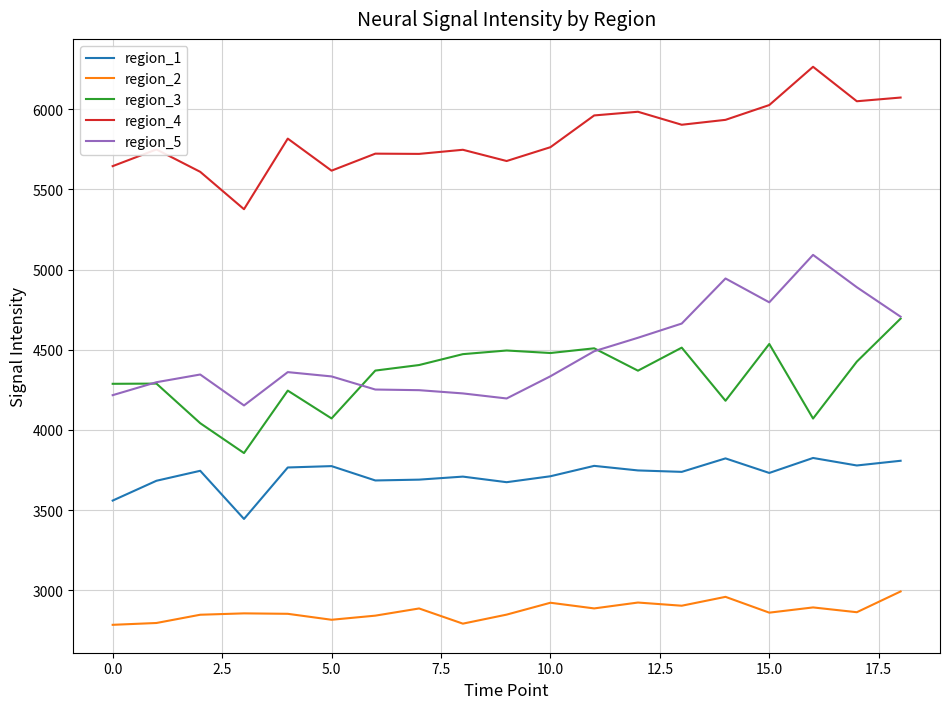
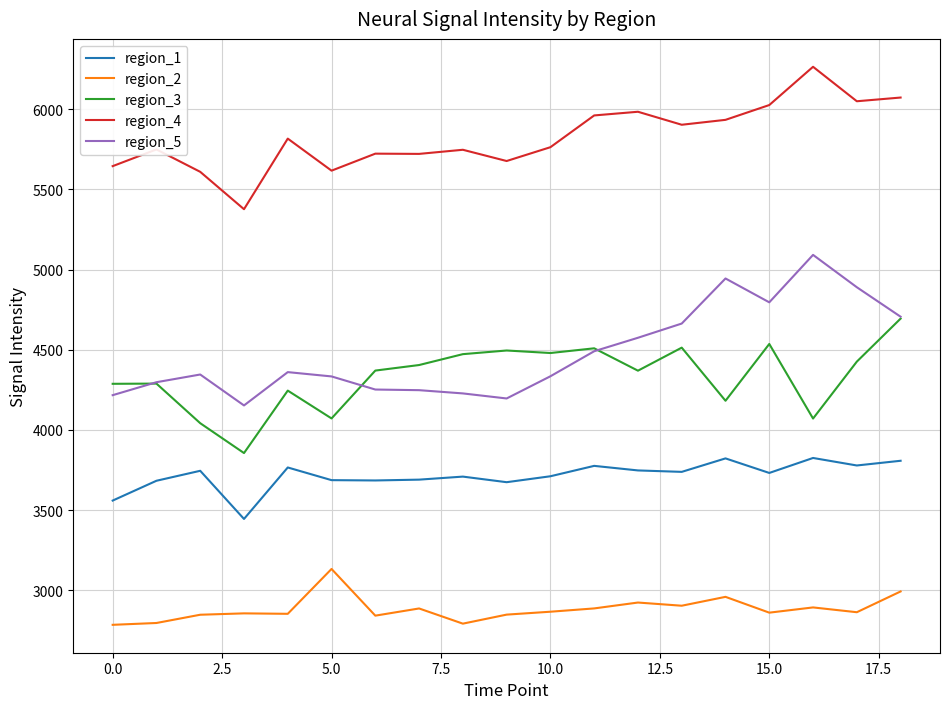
region_1, 5.0: 3770 -> 3690
region_2, 5.0: 2820 -> 3130
region_2, 10.0: 2920 -> 2870
